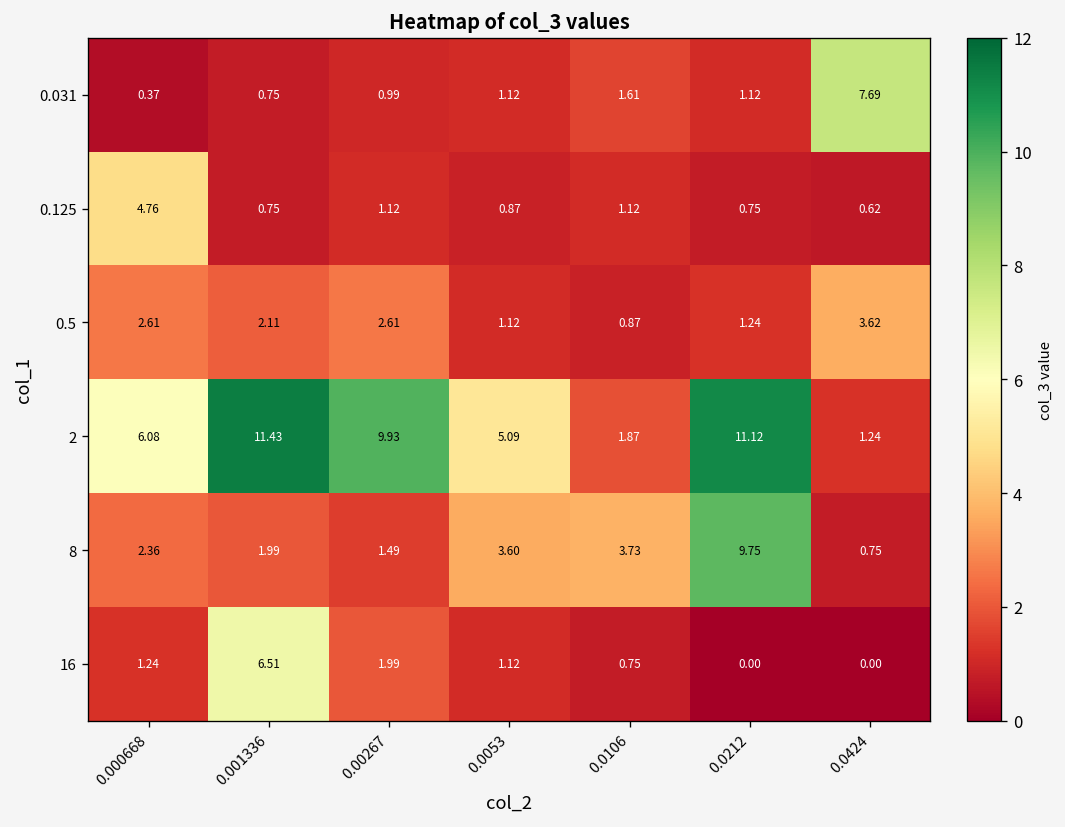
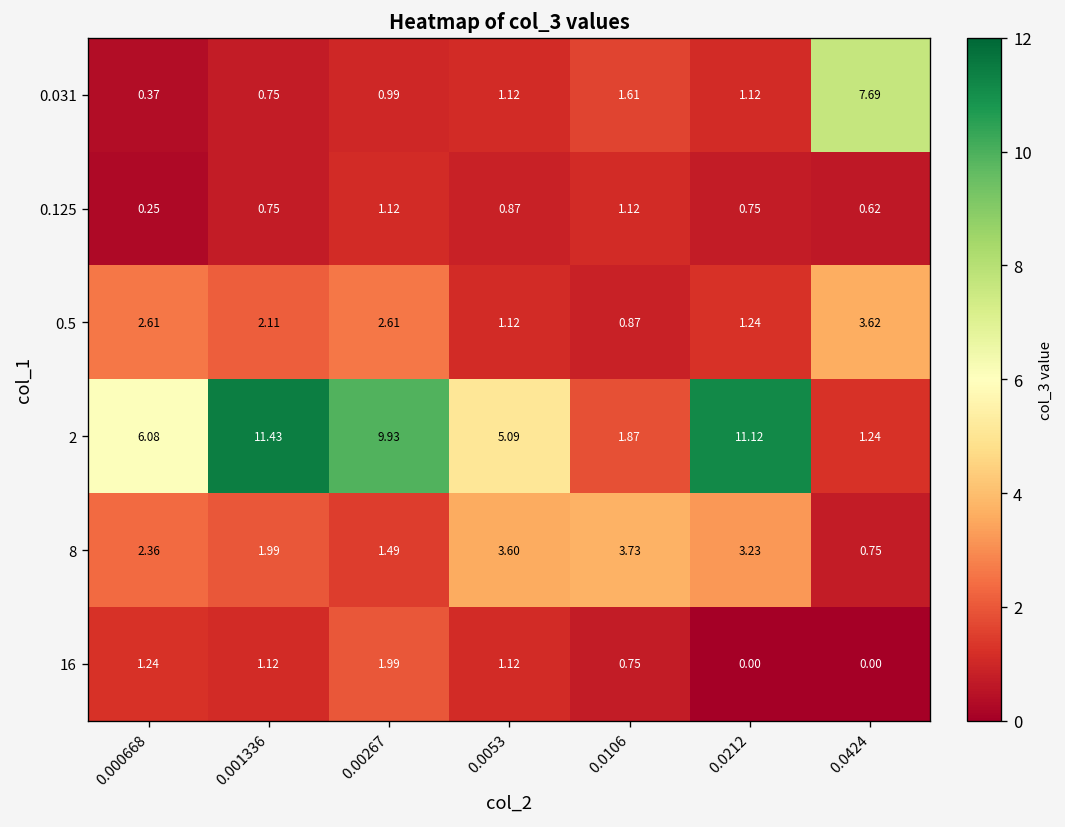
0.125, 0.000668: 4.76 -> 0.25
8, 0.0212: 9.75 -> 3.23
16, 0.001336: 6.51 -> 1.12
